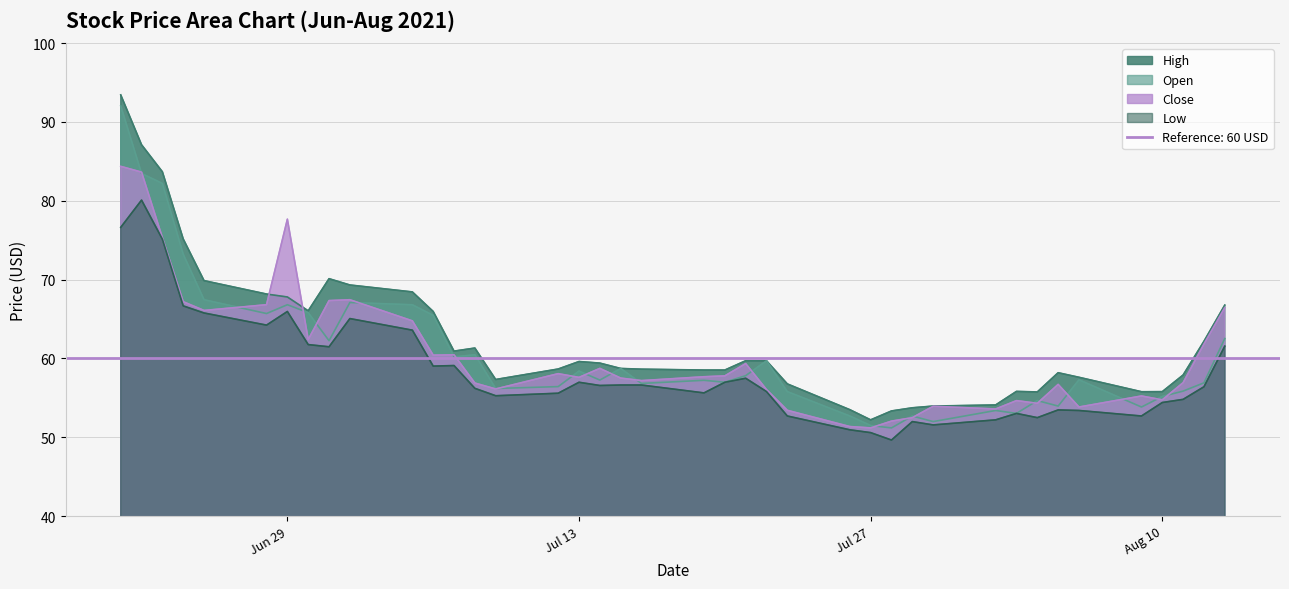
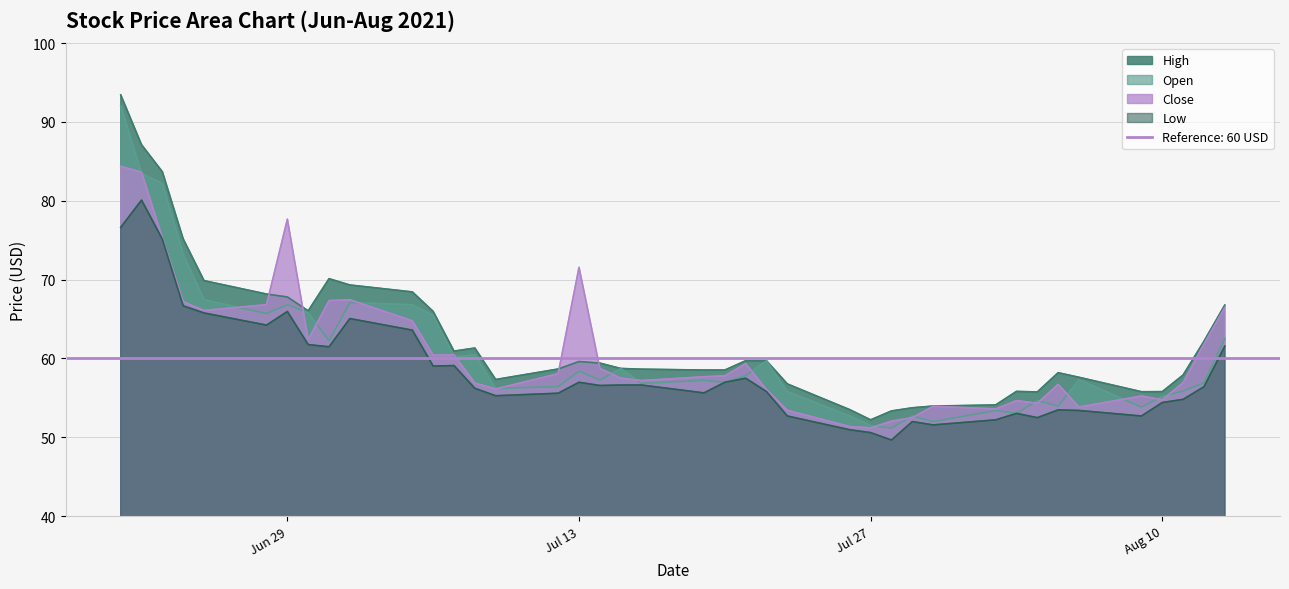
Close, Jul 13: 58 -> 72
